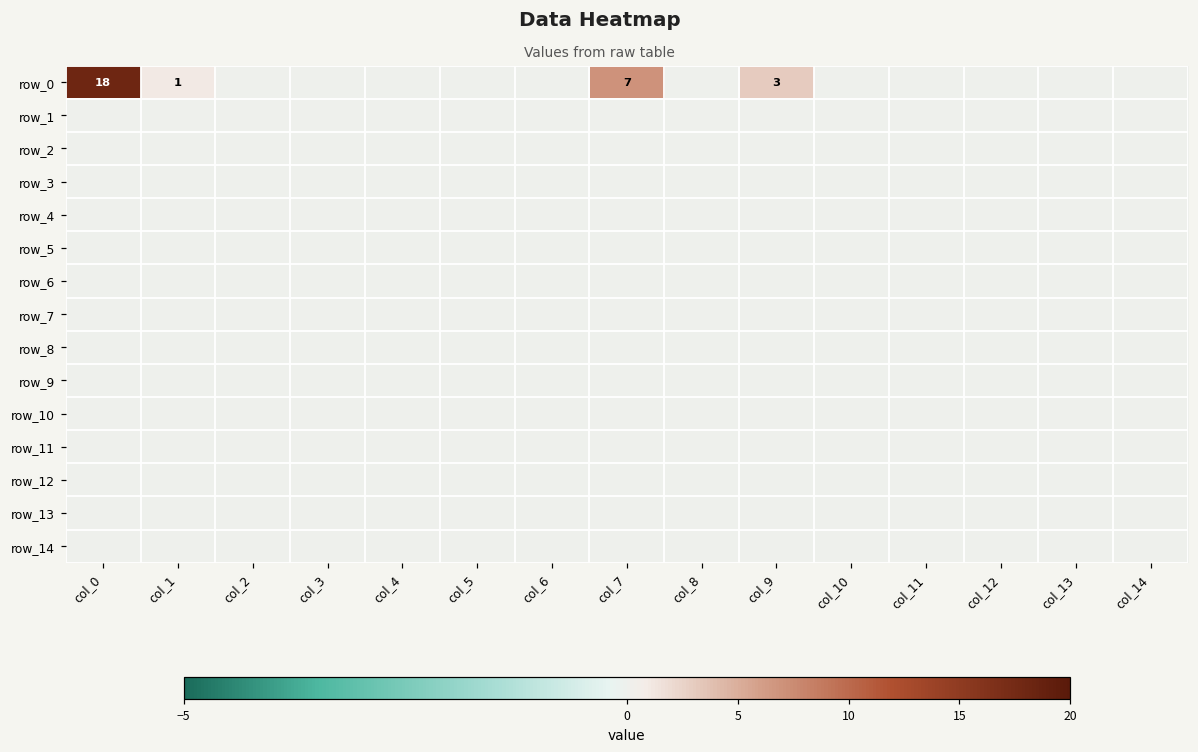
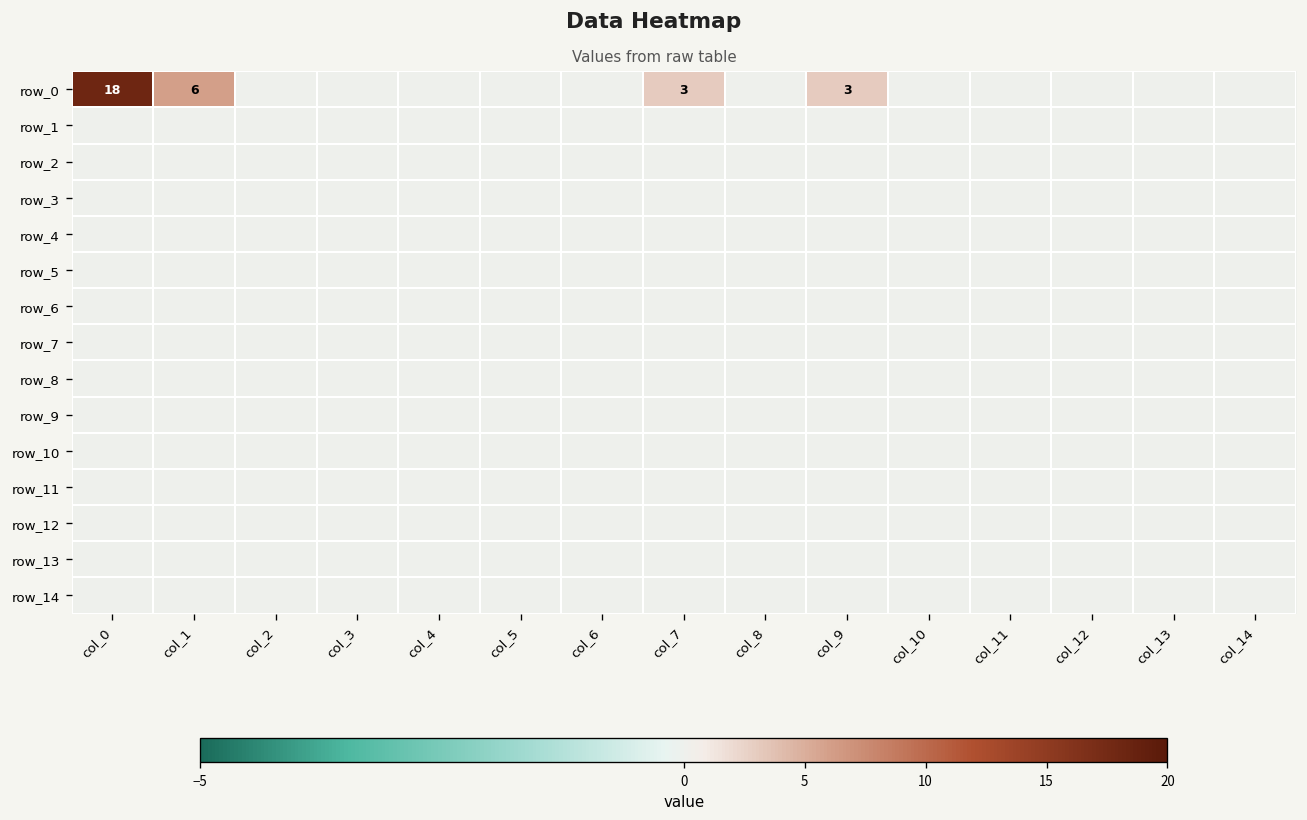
row_0, col_1: 1 -> 6
row_0, col_7: 7 -> 3
